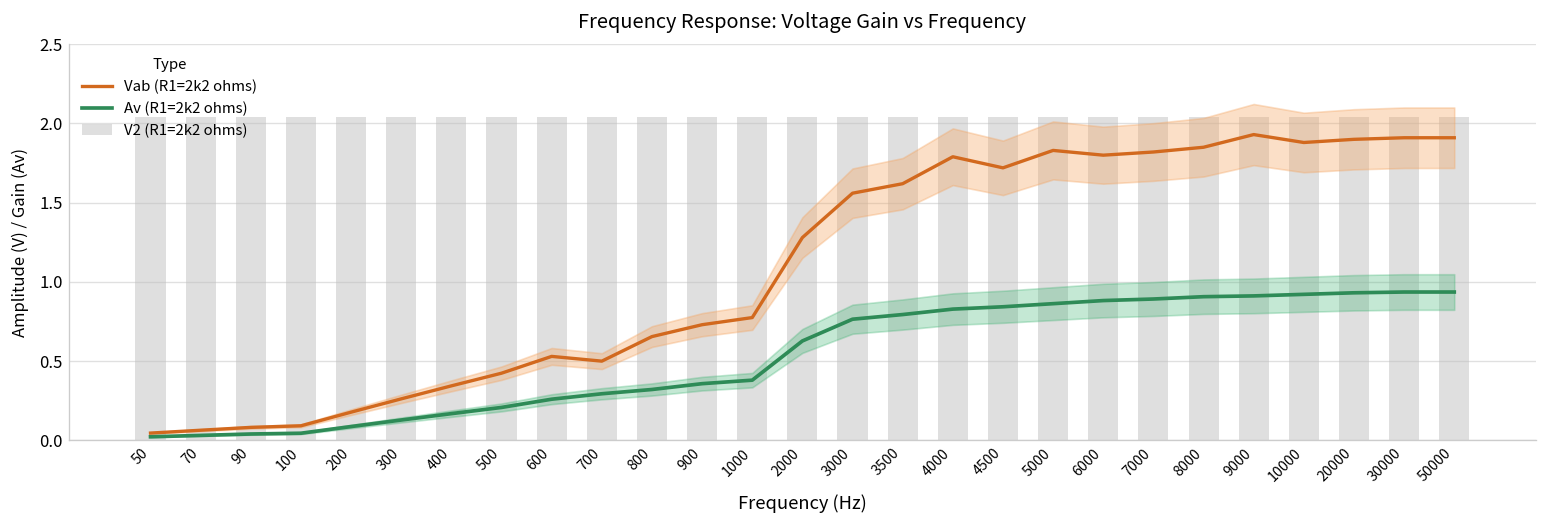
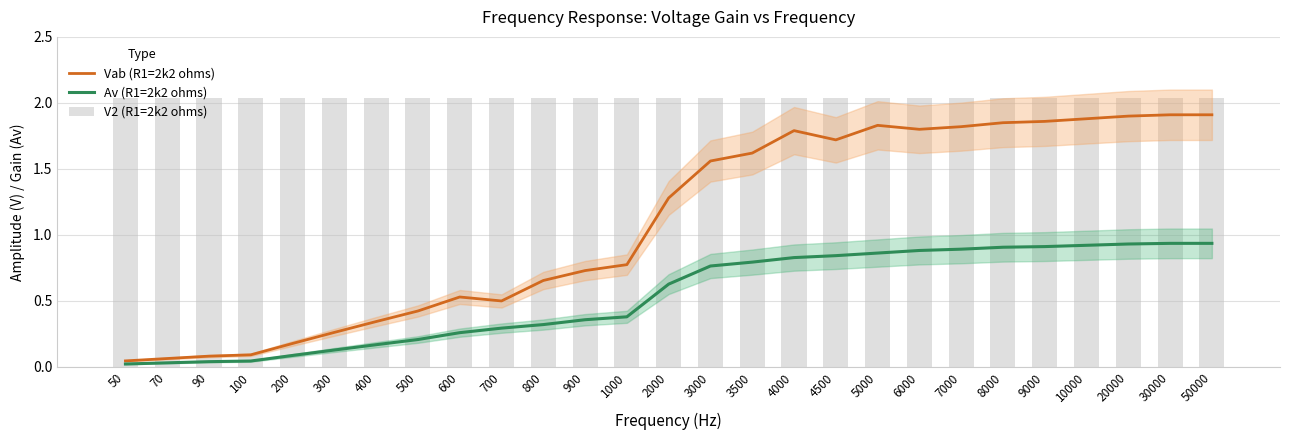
Vab (R1=2k2 ohms), 9000: 1.93 -> 1.86
